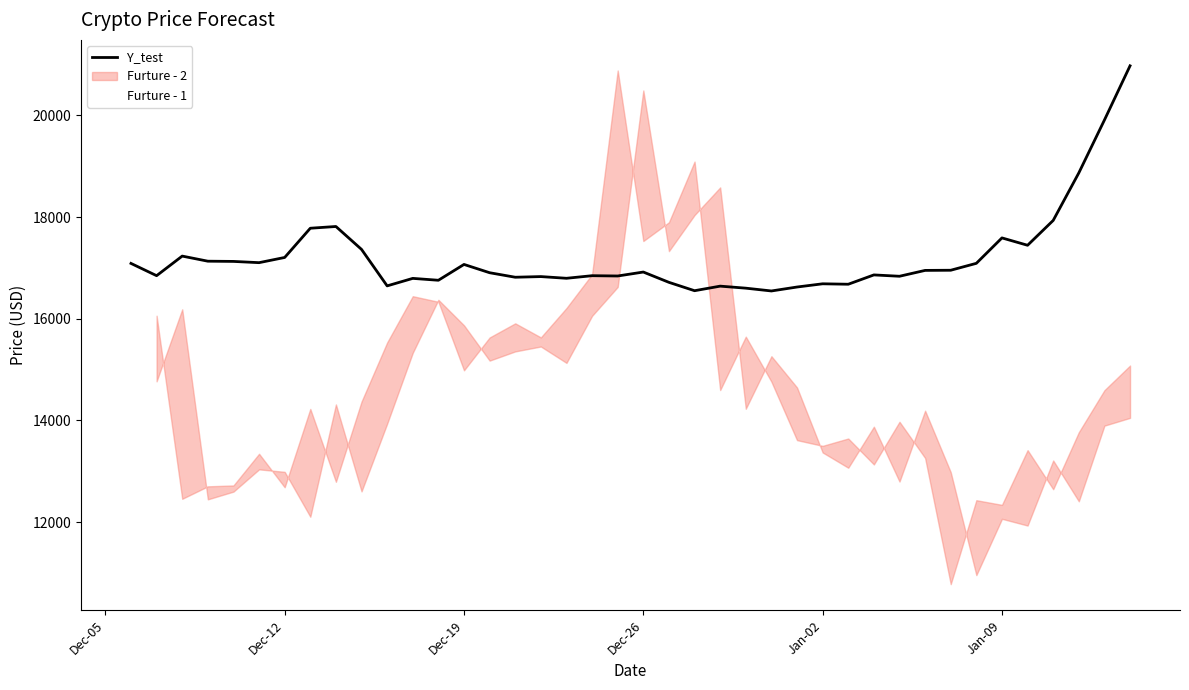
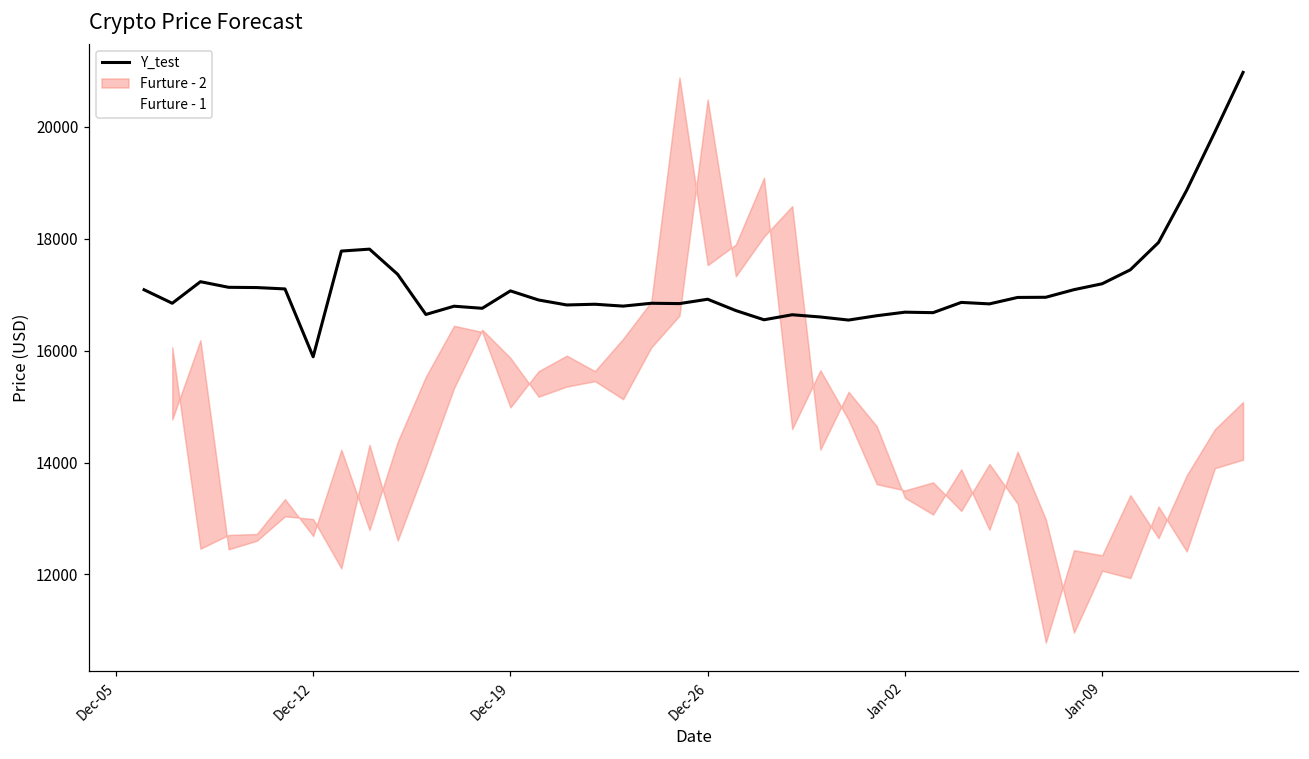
Y_test, Dec-12: 17200 -> 15900
Y_test, Jan-09: 17600 -> 17200
